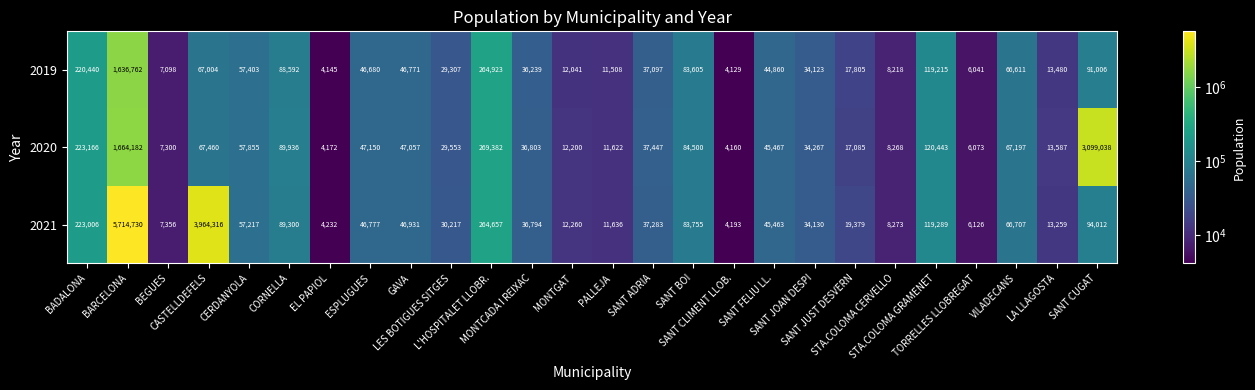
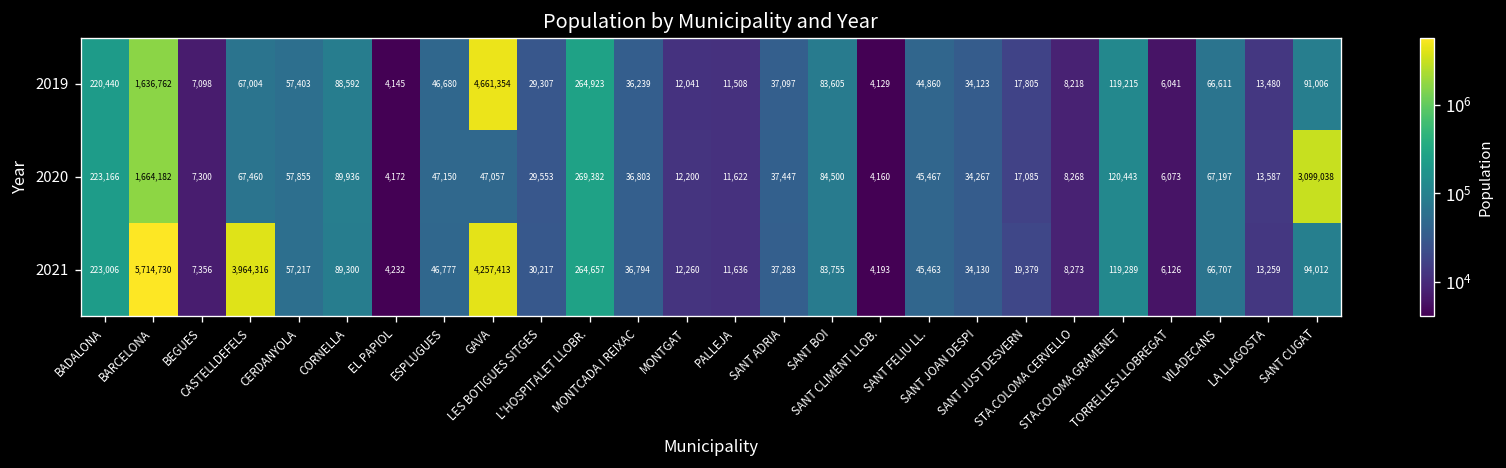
2019, GAVA: 46,771 -> 4,661,354
2021, GAVA: 46,931 -> 4,257,413
